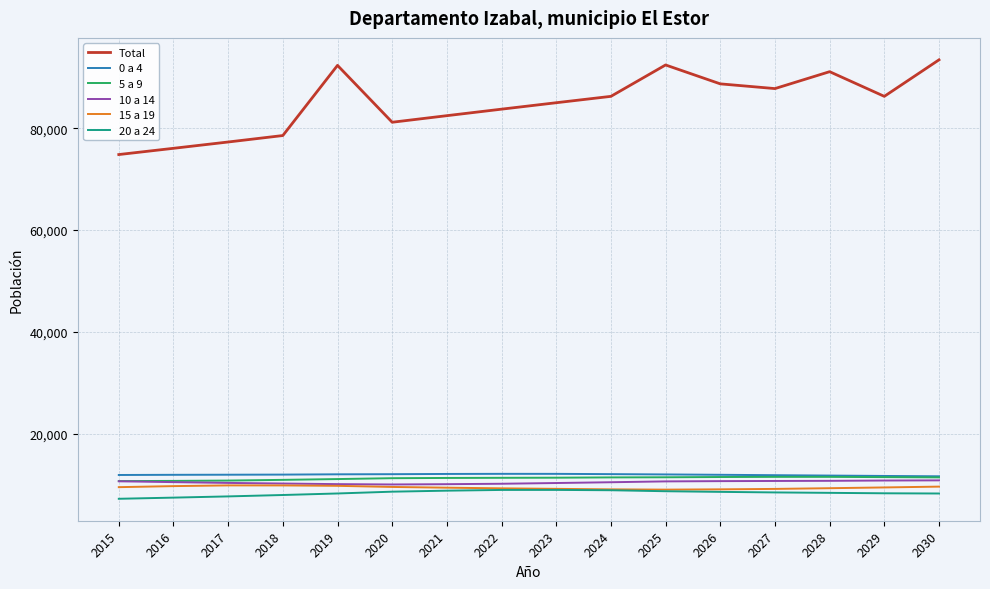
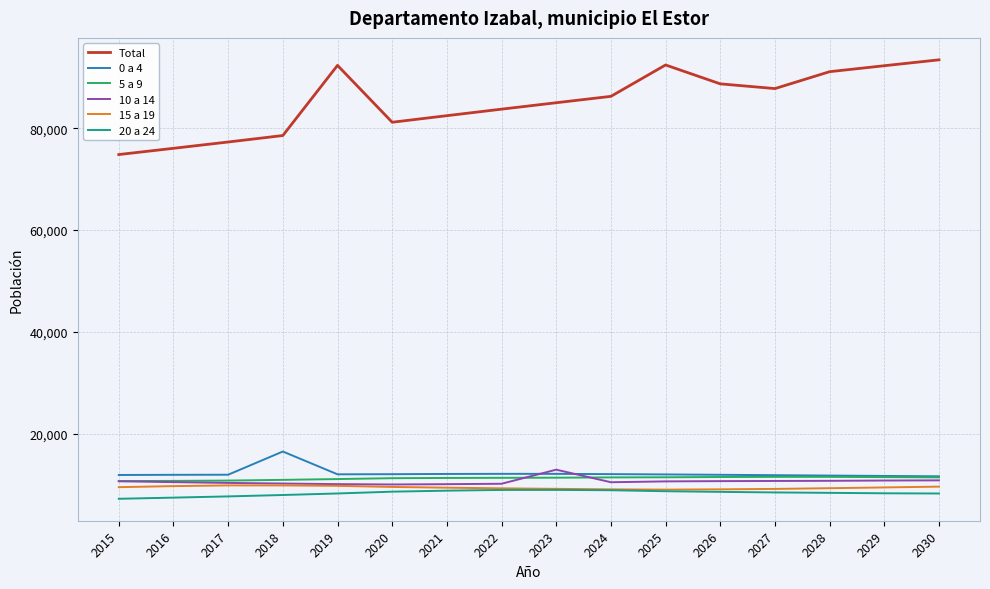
0 a 4, 2018: 12,000 -> 16,000
10 a 14, 2023: 10,000 -> 13,000
Total, 2029: 86,000 -> 92,000
